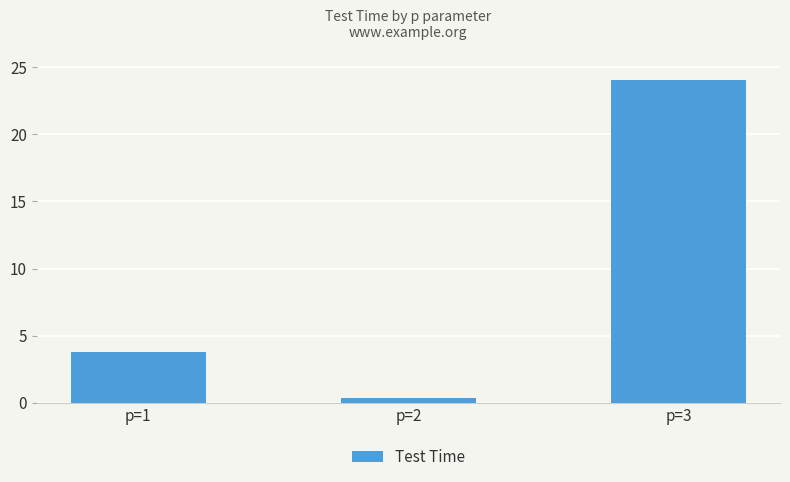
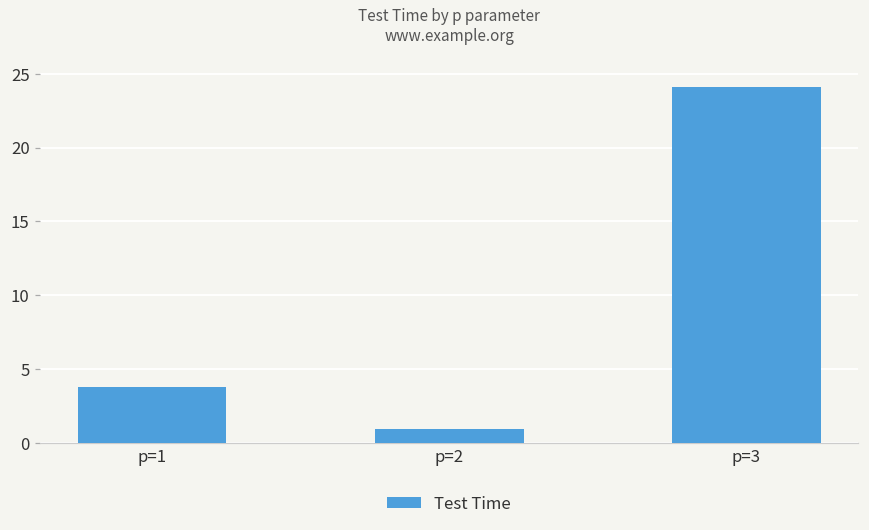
p=2: 0.3 -> 1.0
